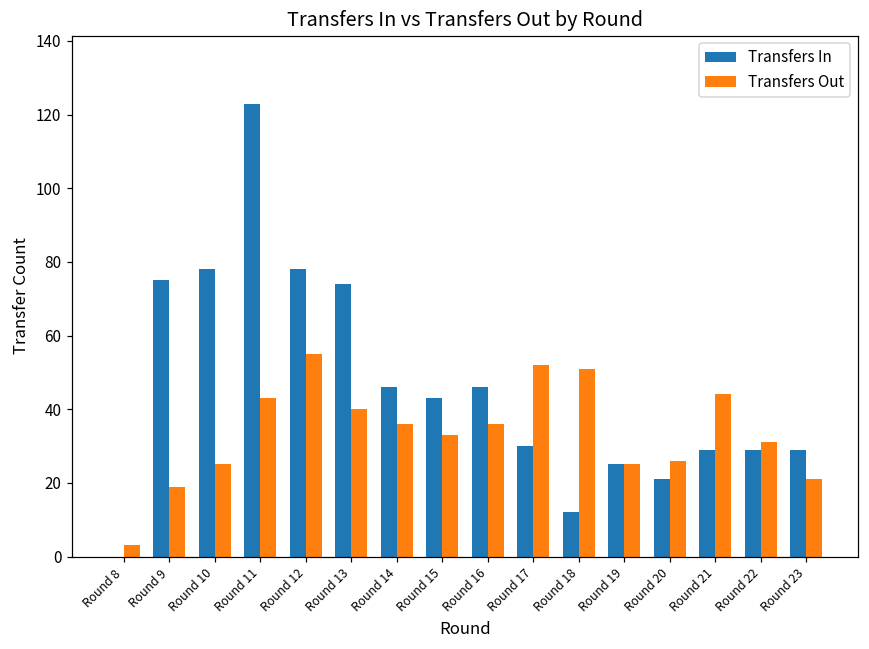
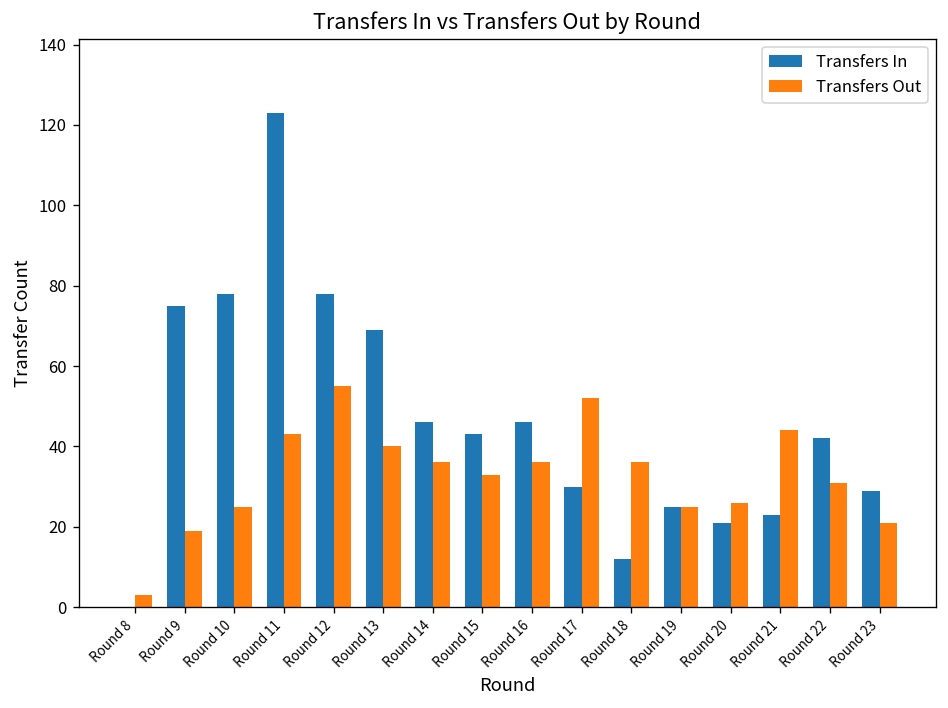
Transfers In, Round 13: 74 -> 69
Transfers Out, Round 18: 51 -> 36
Transfers In, Round 21: 29 -> 23
Transfers In, Round 22: 29 -> 42
